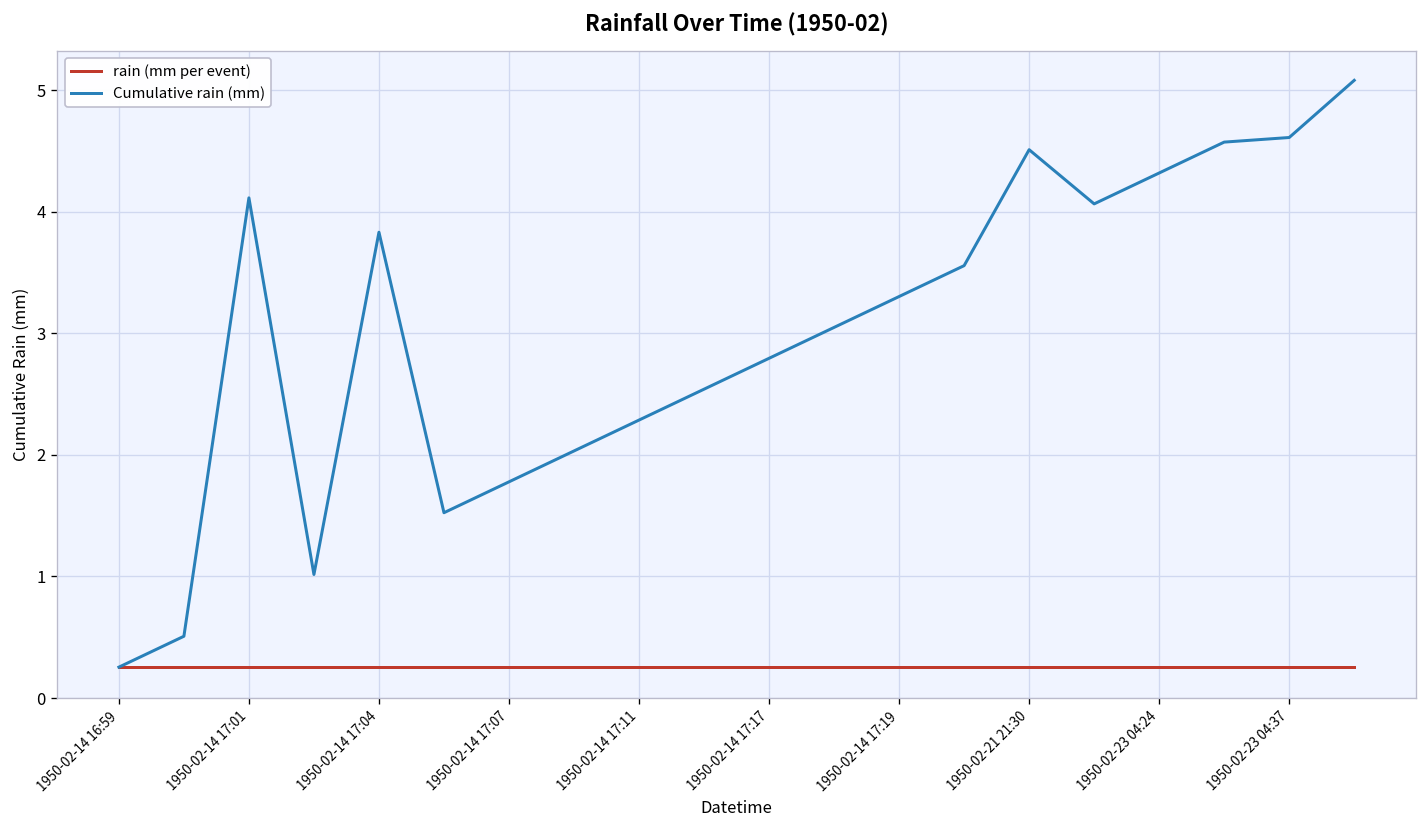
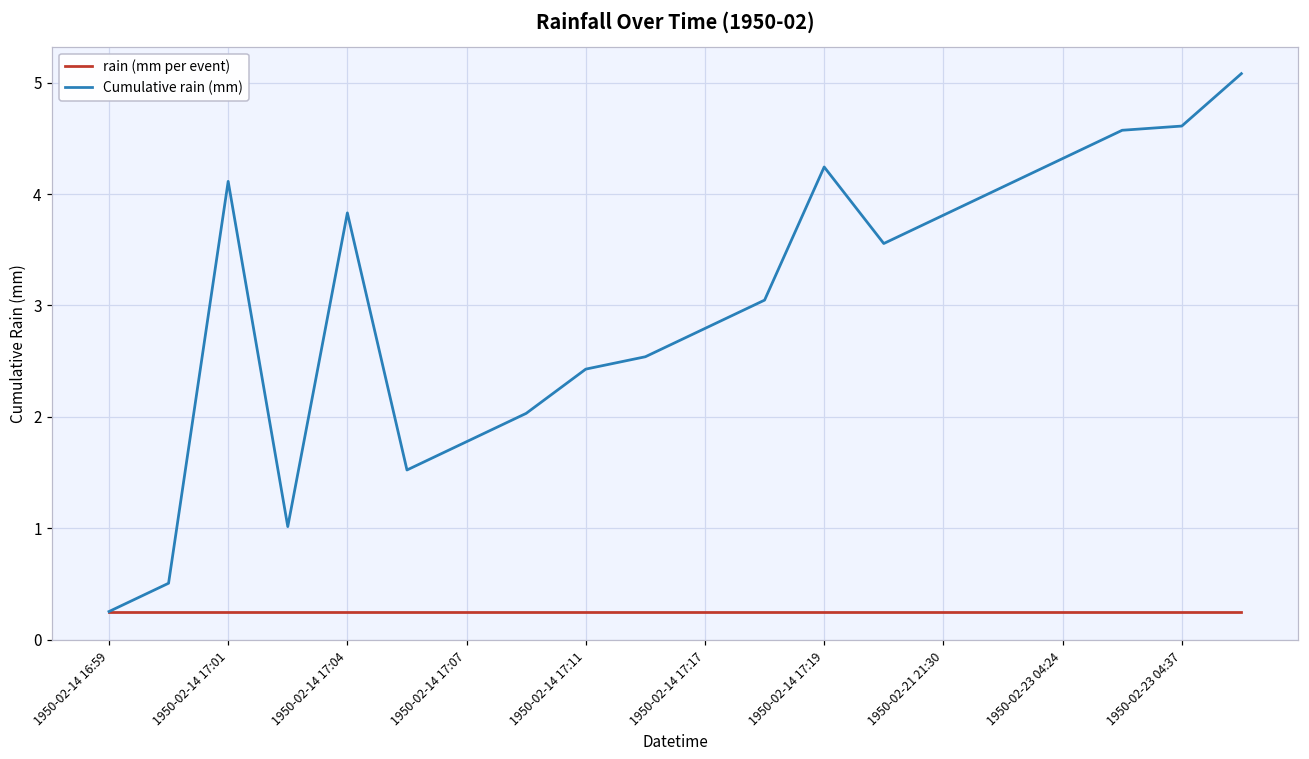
Cumulative rain (mm), 1950-02-14 17:11: 2.29 -> 2.43
Cumulative rain (mm), 1950-02-14 17:19: 3.30 -> 4.24
Cumulative rain (mm), 1950-02-21 21:30: 4.51 -> 3.81
